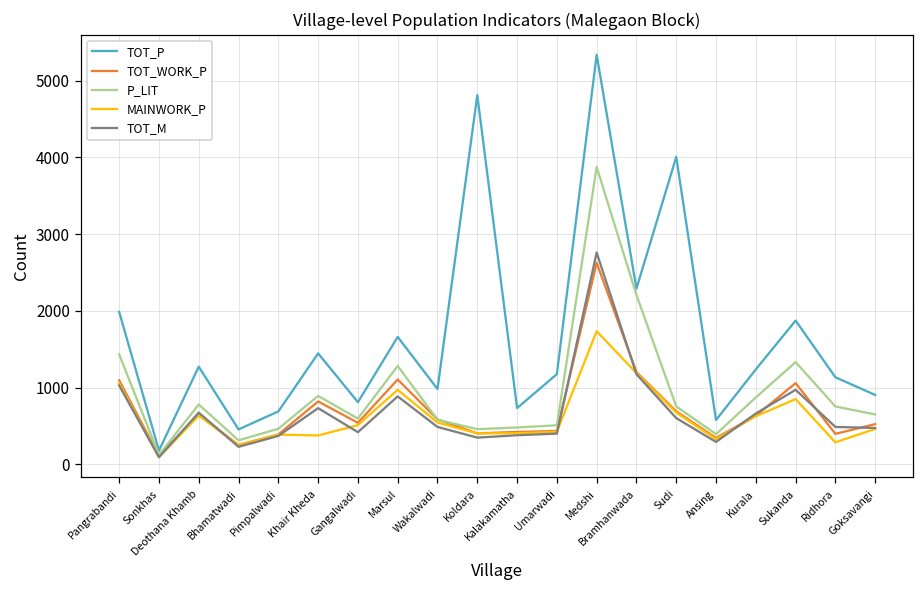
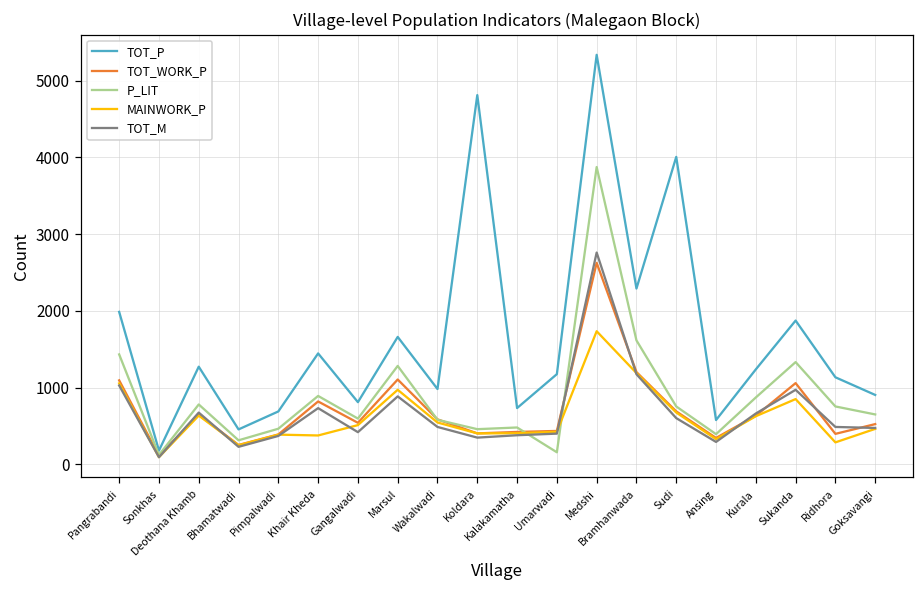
P_LIT, Umarwadi: 500 -> 200
P_LIT, Bramhanwada: 2200 -> 1600
